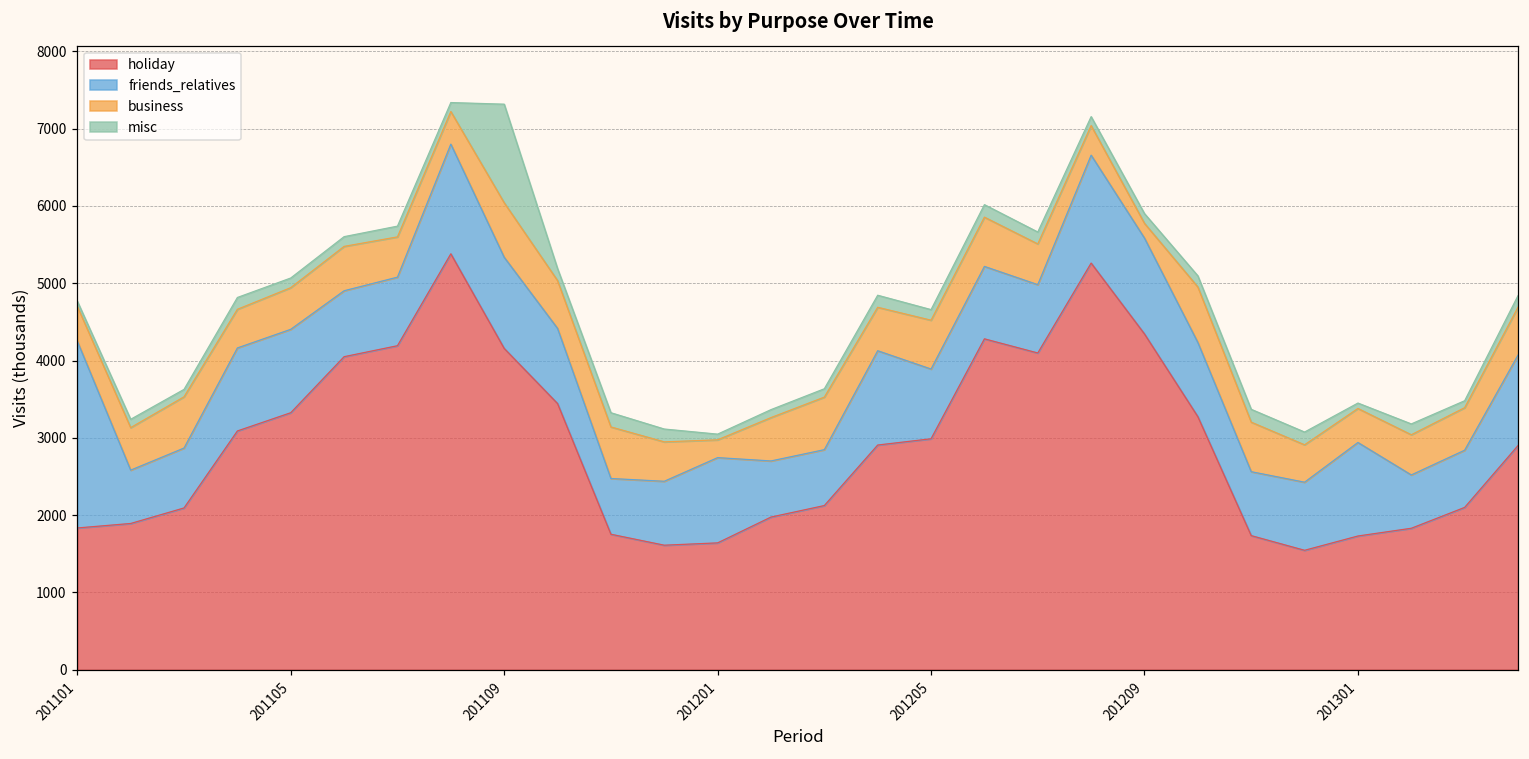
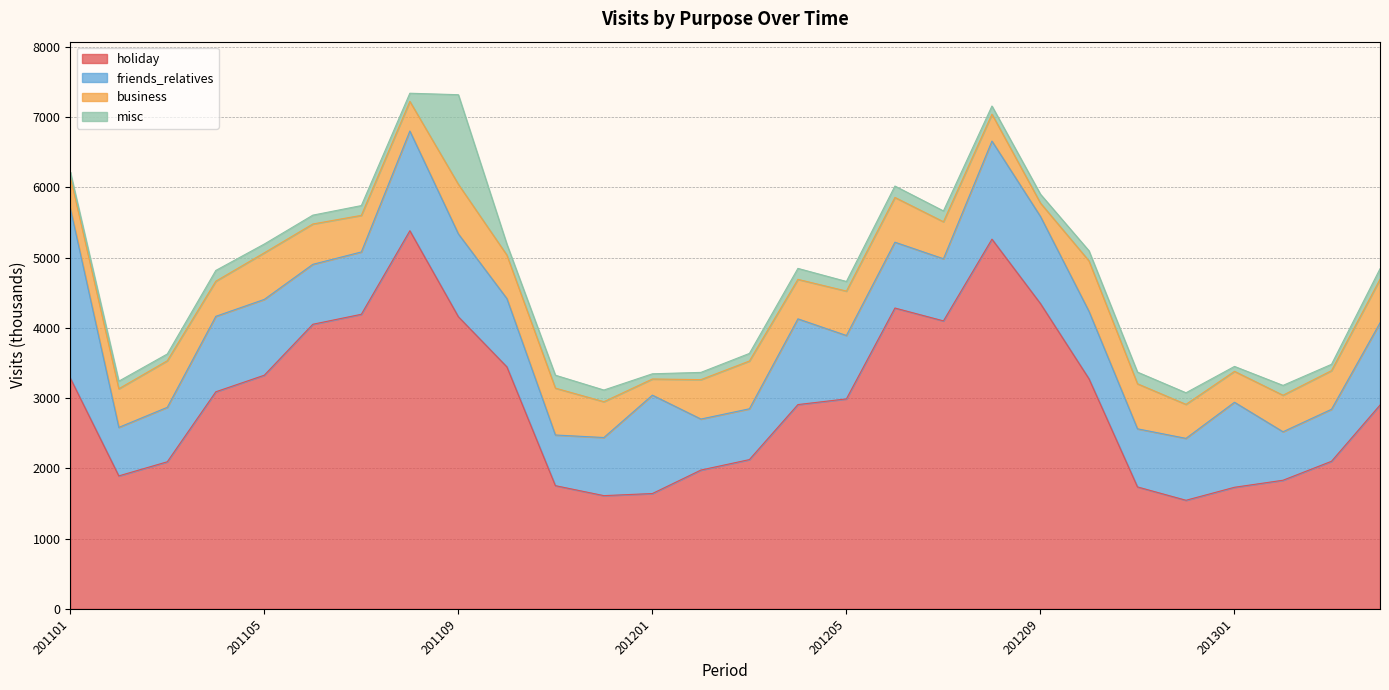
holiday, 201101: 1800 -> 3300
business, 201105: 500 -> 700
friends_relatives, 201201: 1100 -> 1400
